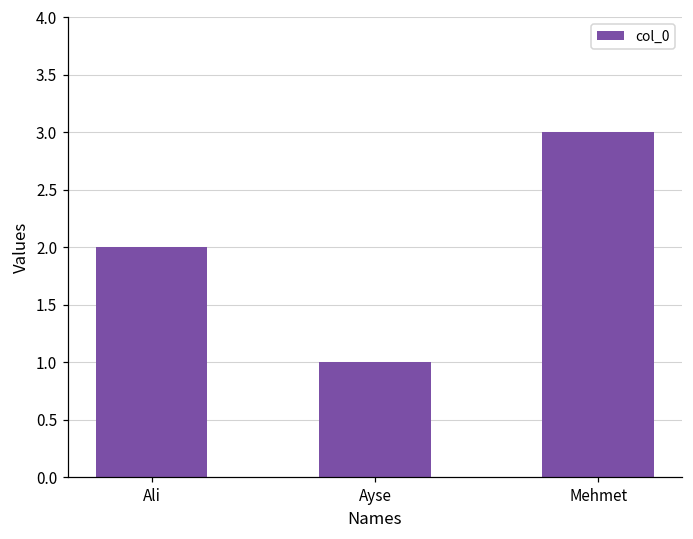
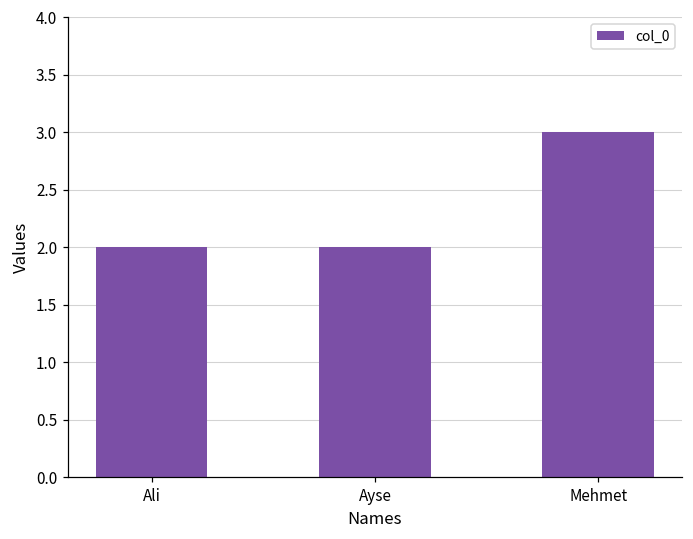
Ayse: 1 -> 2
